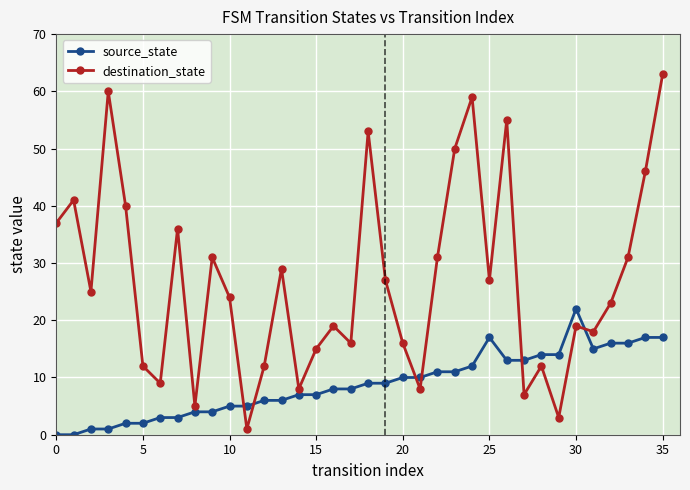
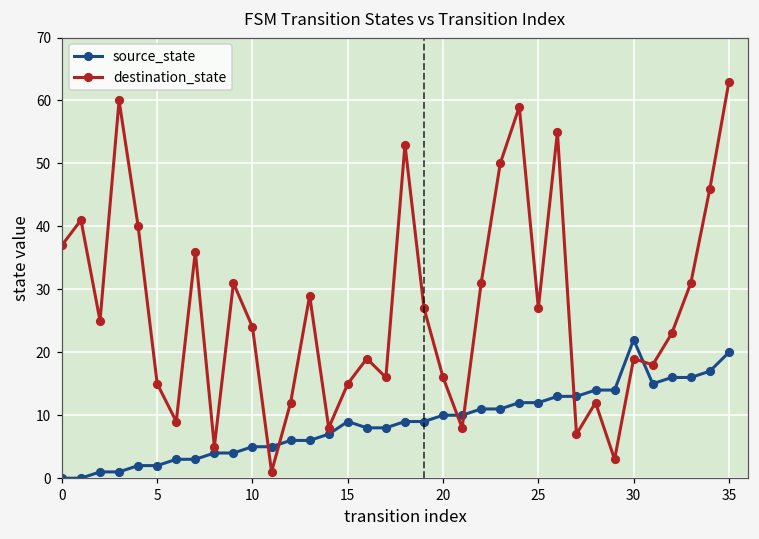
destination_state, 5: 12 -> 15
source_state, 15: 7 -> 9
source_state, 25: 17 -> 12
source_state, 35: 17 -> 20
